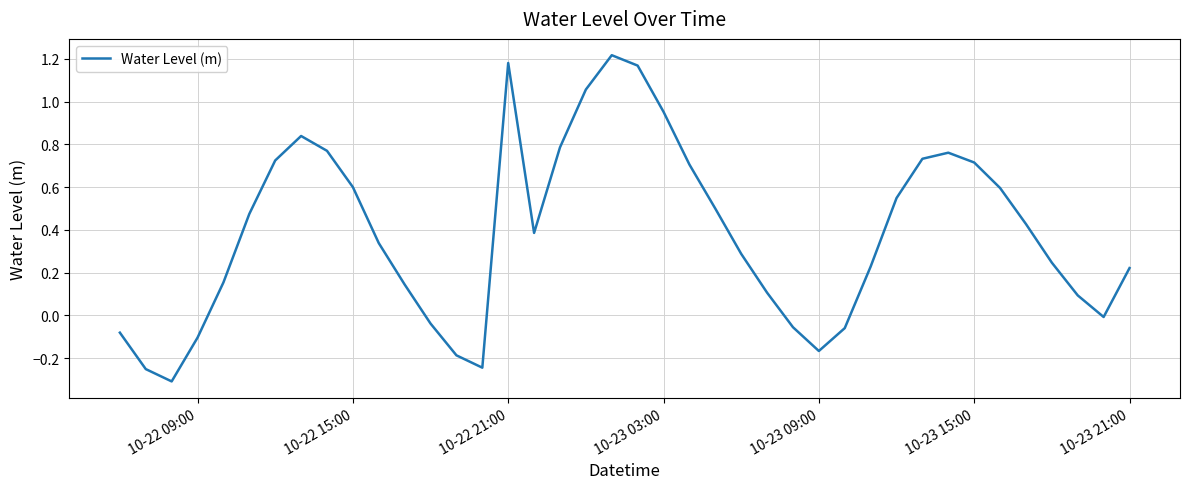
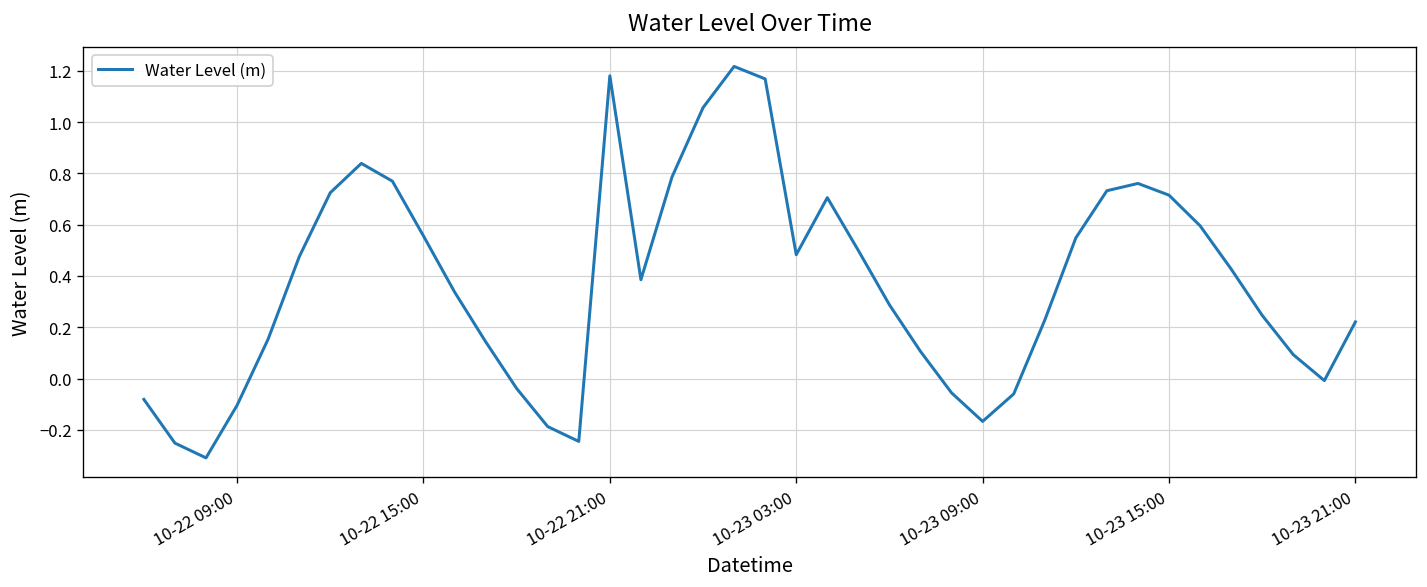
10-22 15:00: 0.60 -> 0.56
10-23 03:00: 0.95 -> 0.48
